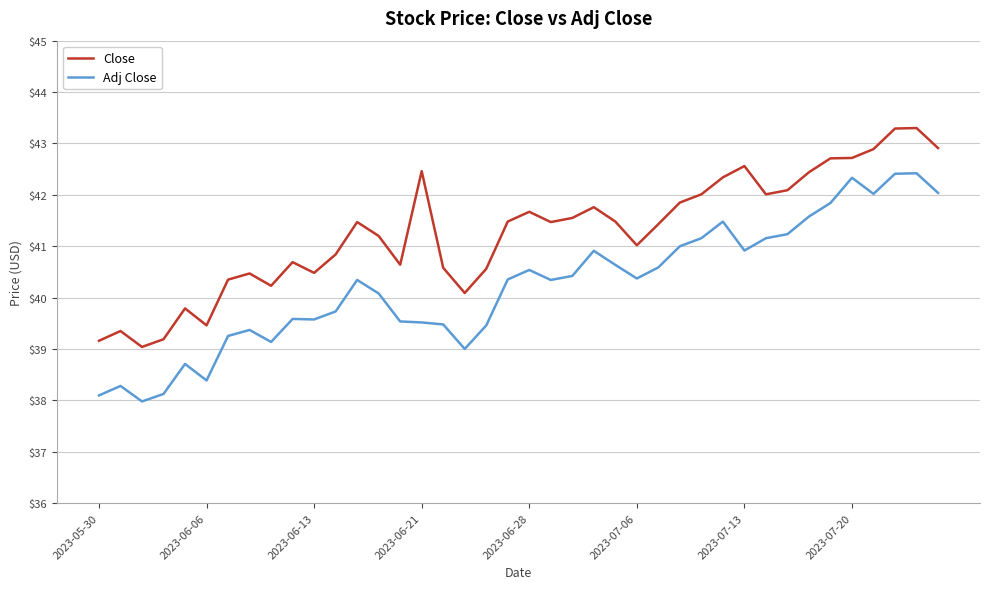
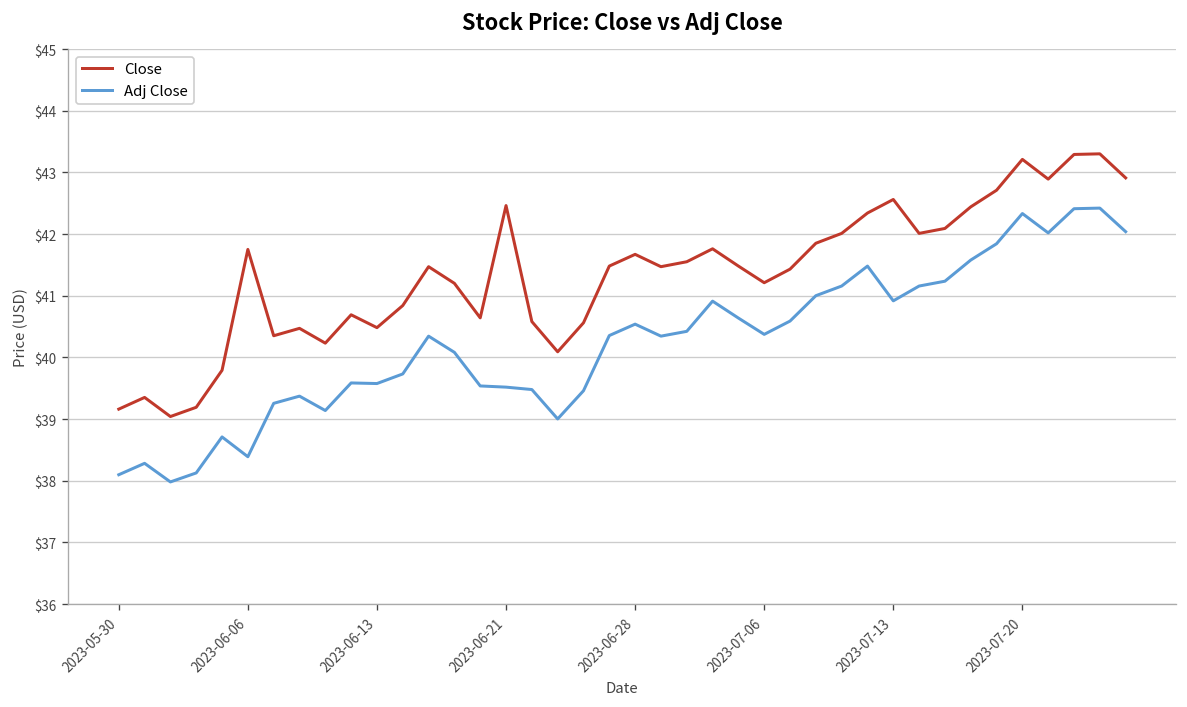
Close, 2023-06-06: $39.5 -> $41.7
Close, 2023-07-06: $41.0 -> $41.2
Close, 2023-07-20: $42.7 -> $43.2
